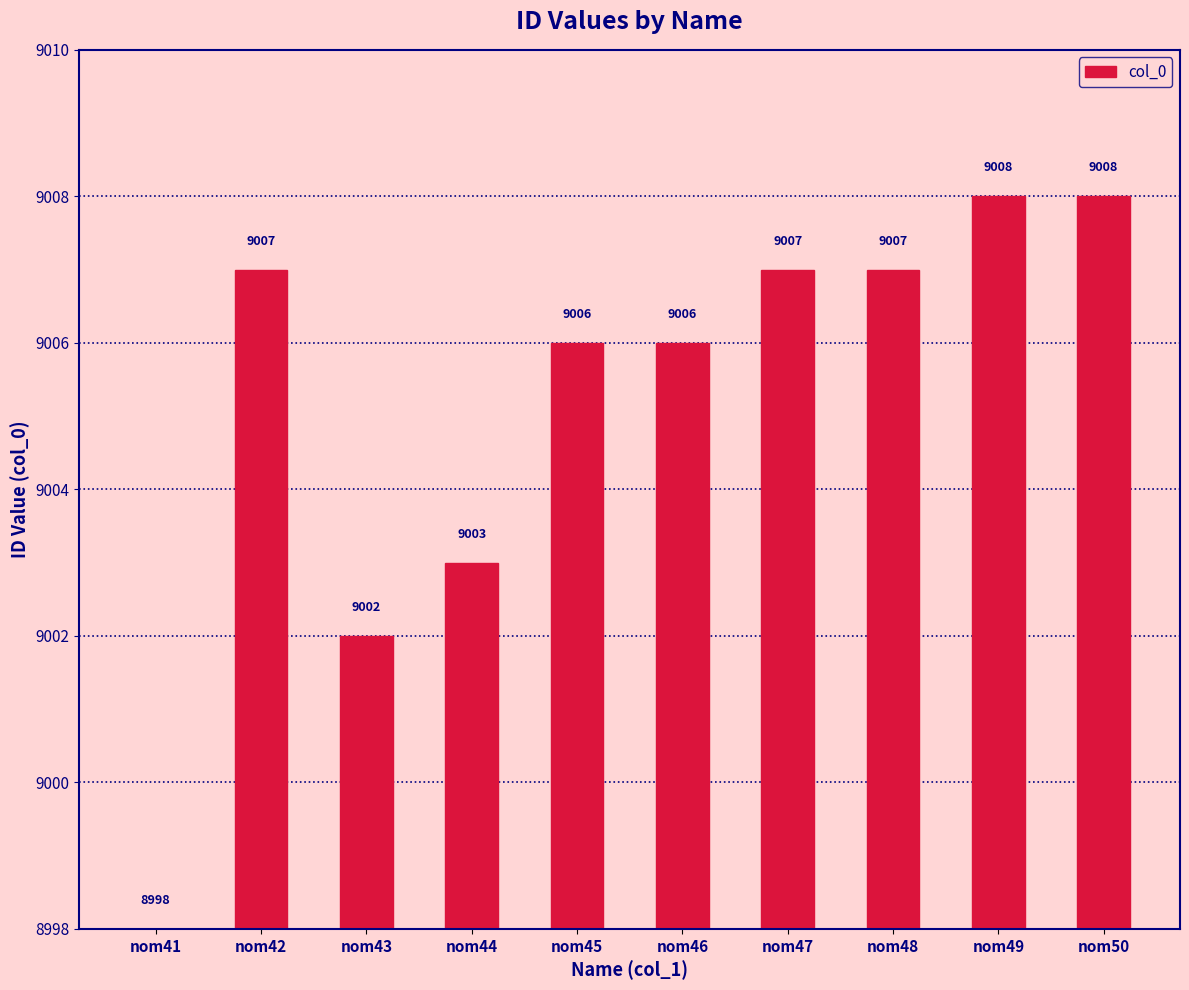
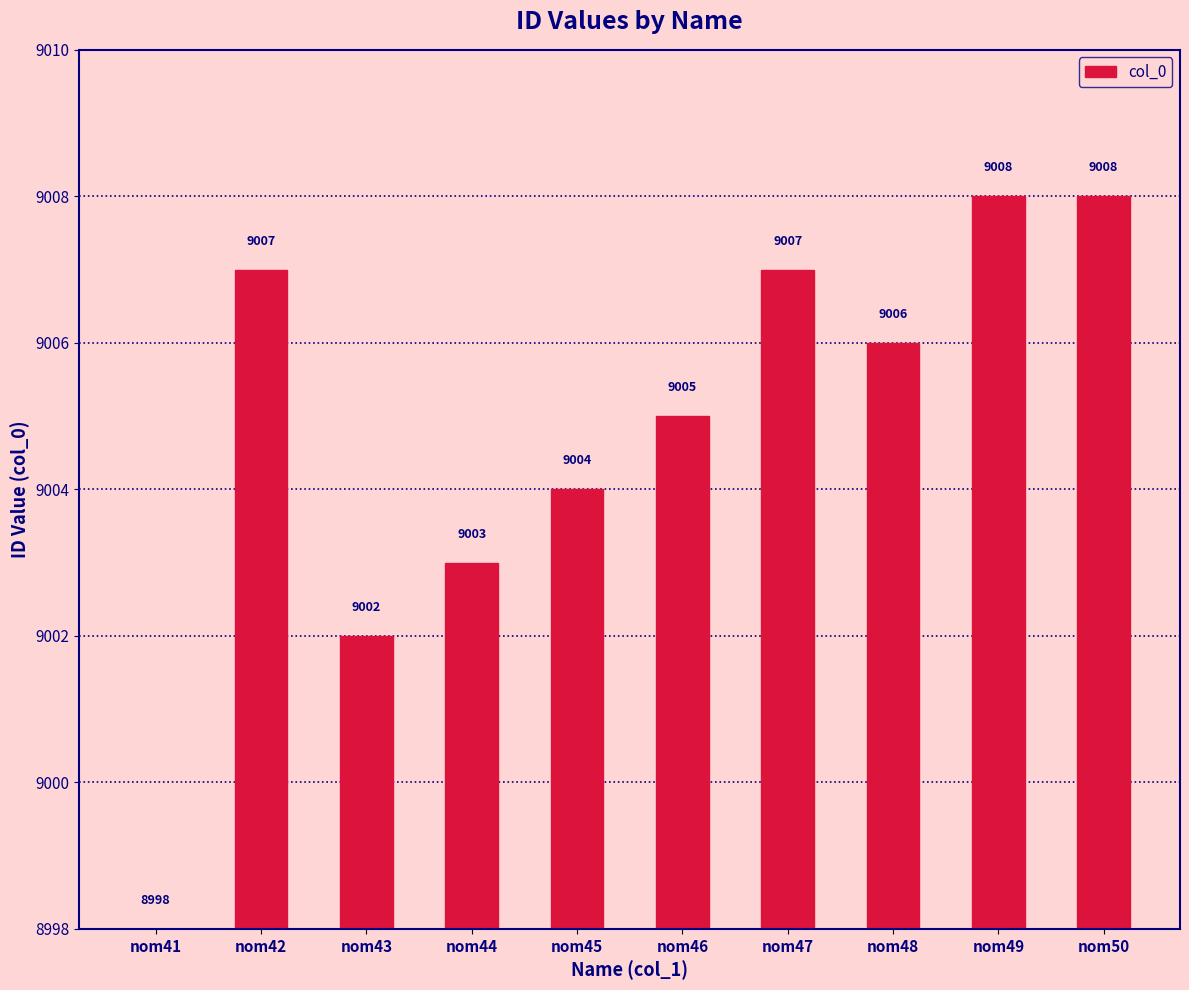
nom45: 9006 -> 9004
nom46: 9006 -> 9005
nom48: 9007 -> 9006
